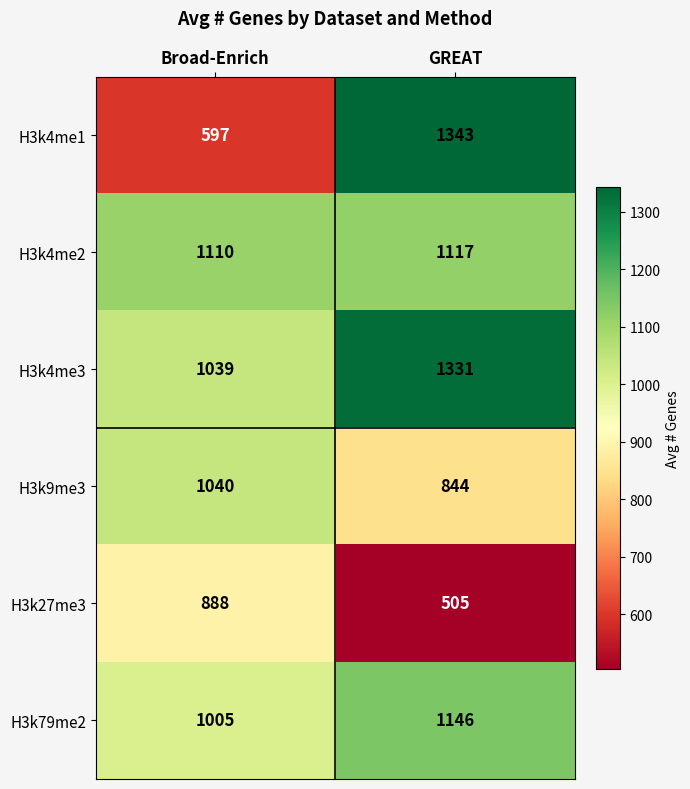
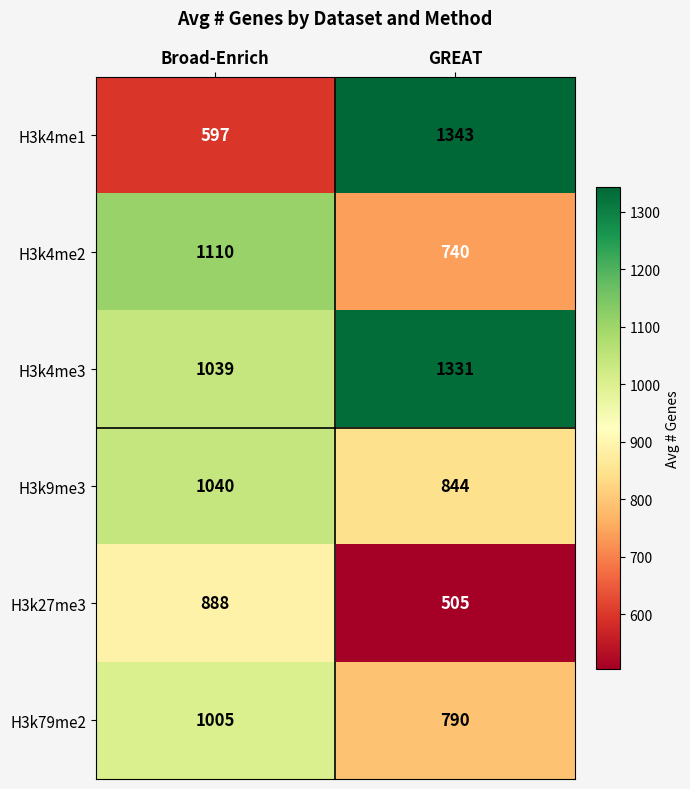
H3k4me2, GREAT: 1117 -> 740
H3k79me2, GREAT: 1146 -> 790
